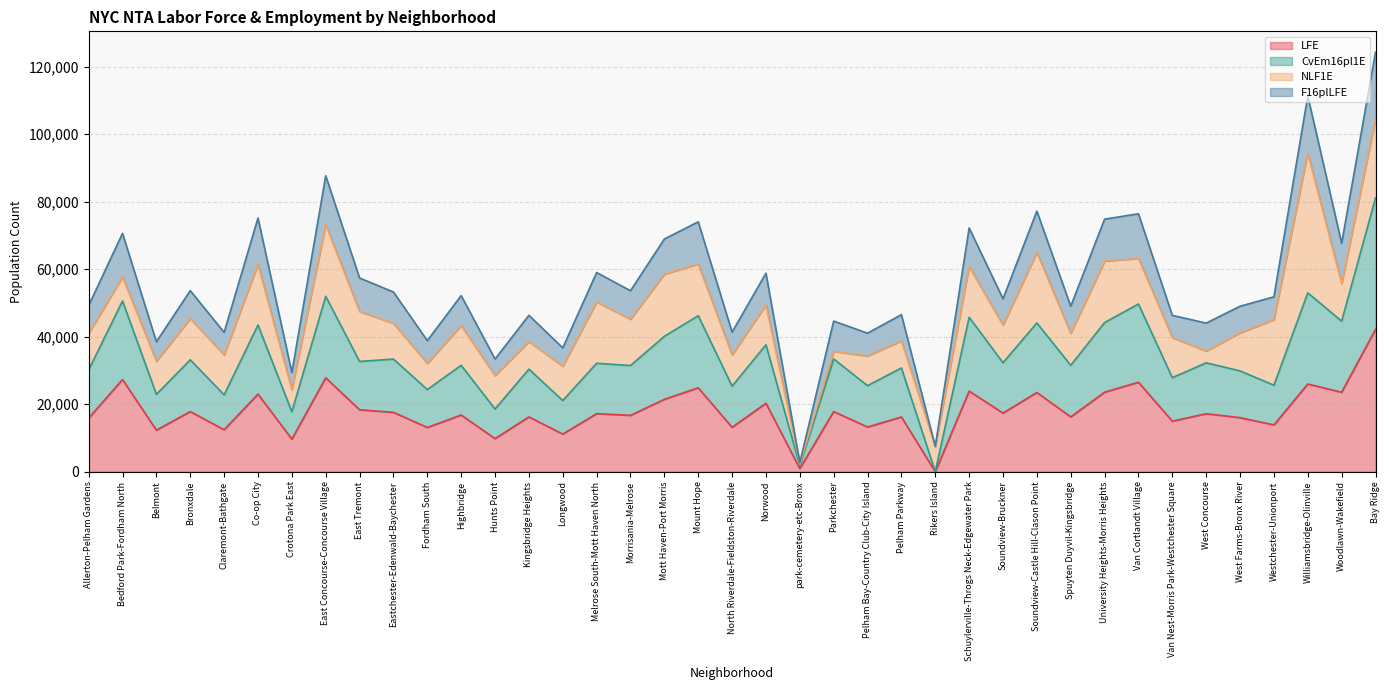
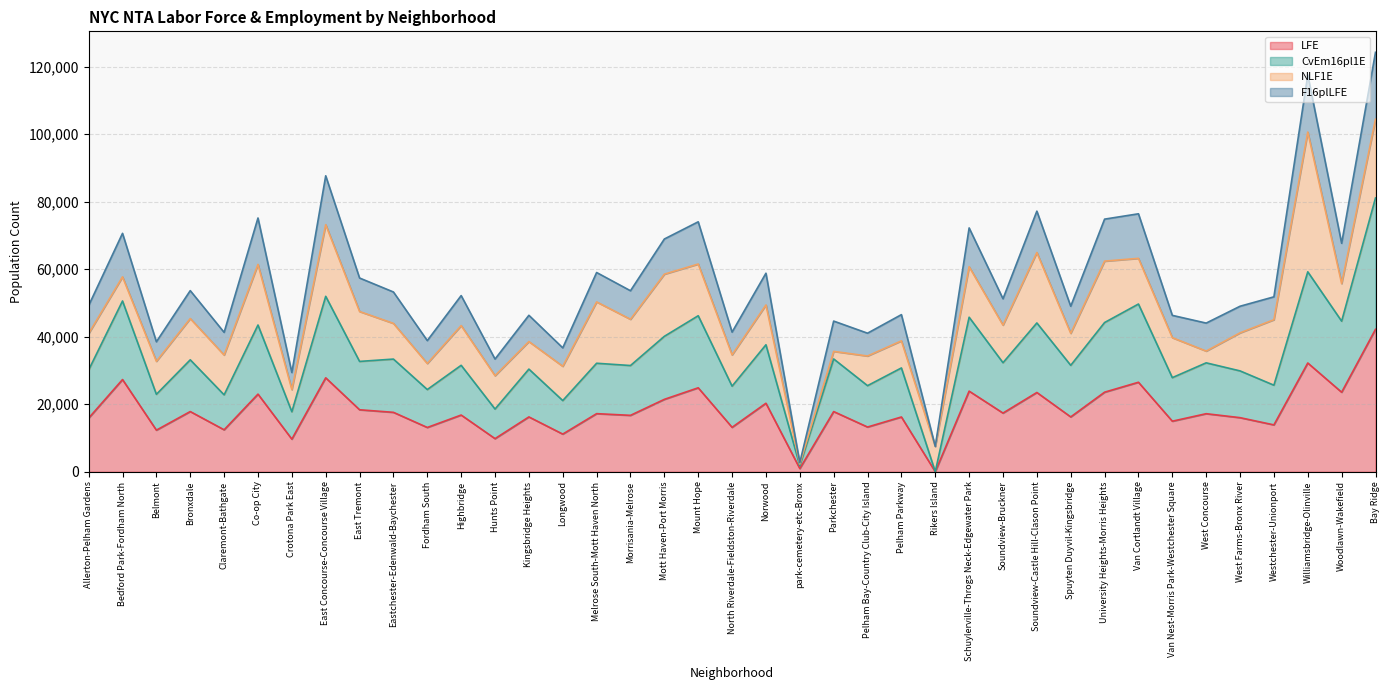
LFE, Williamsbridge-Olinville: 26,000 -> 32,000
